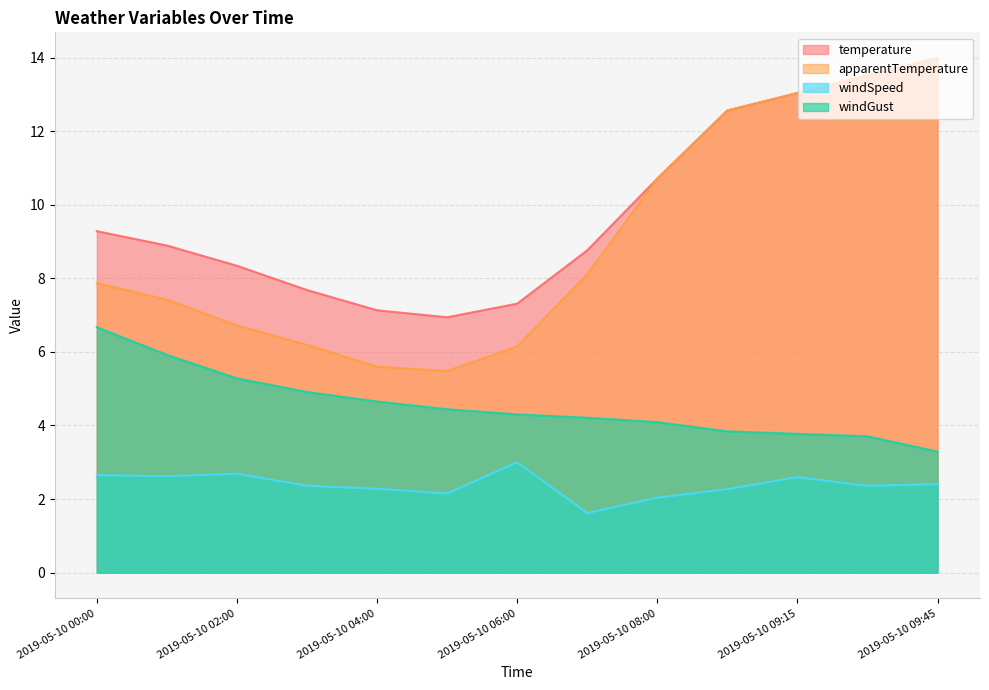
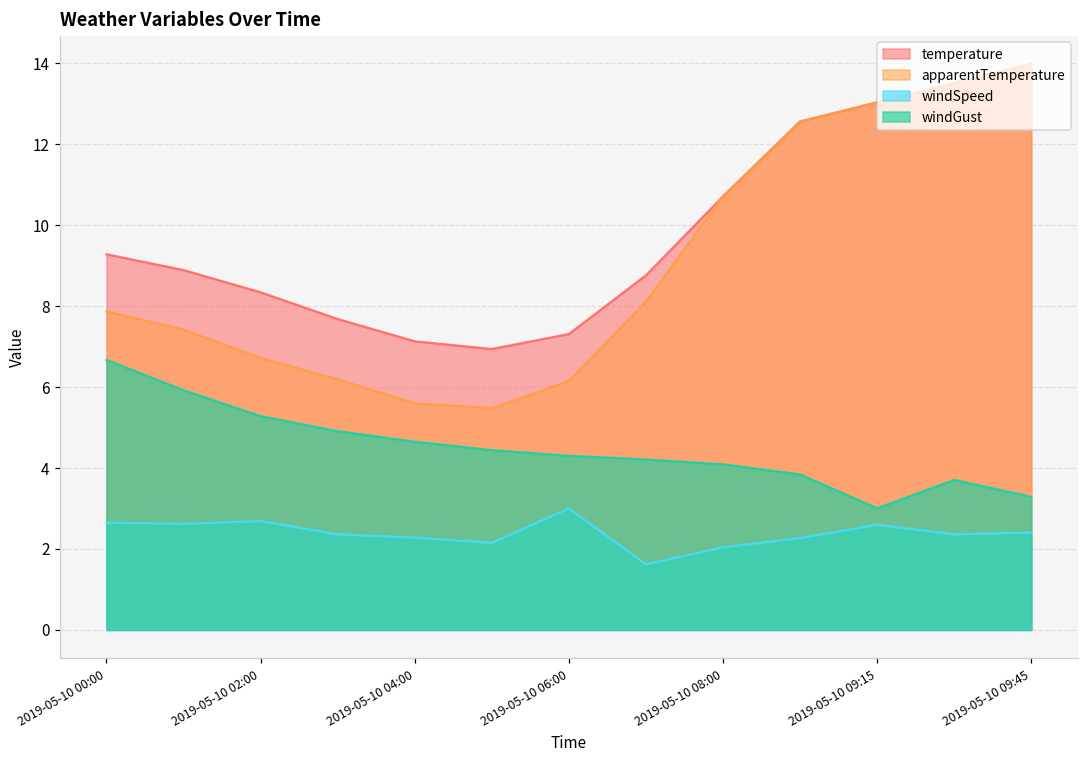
windGust, 2019-05-10 09:15: 3.8 -> 3.0
